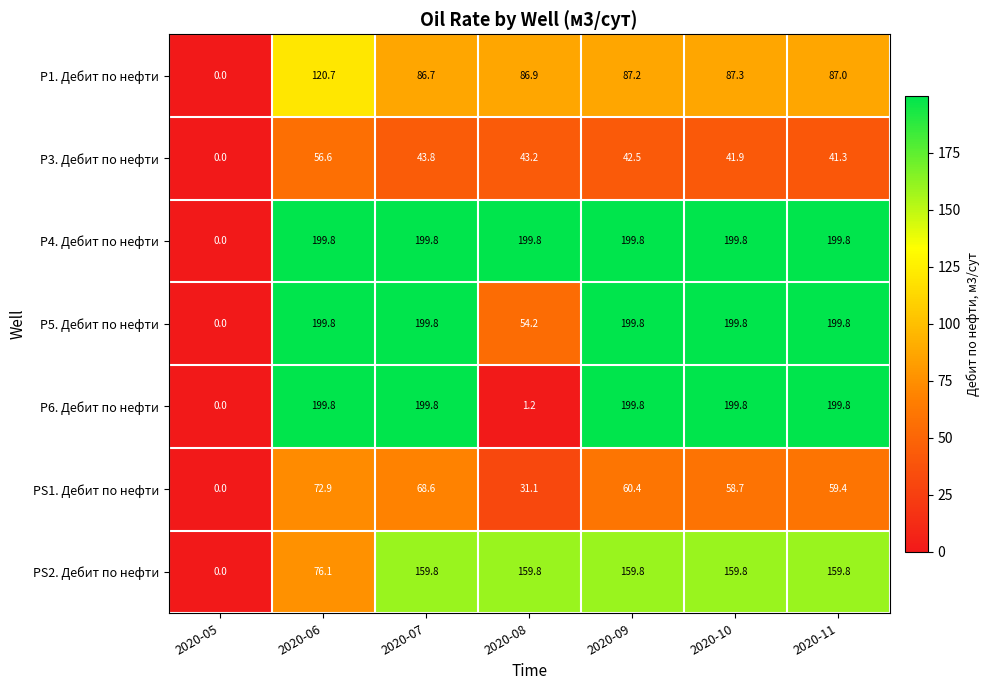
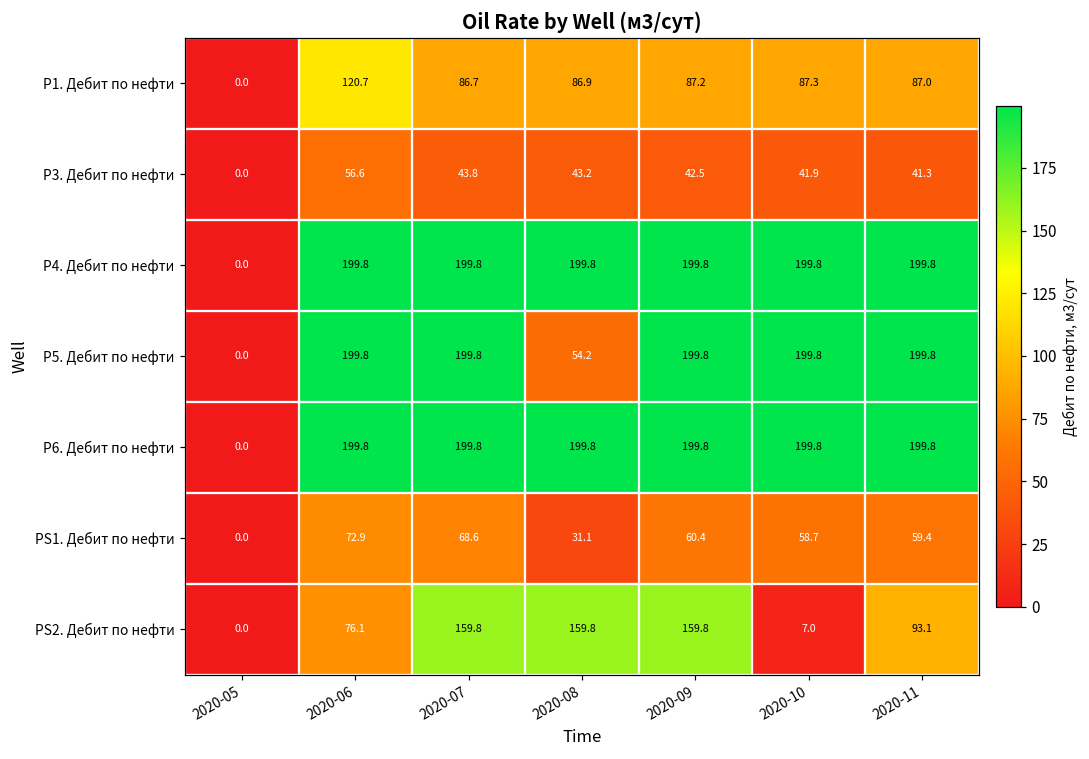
P6. Дебит по нефти, 2020-08: 1.2 -> 199.8
PS2. Дебит по нефти, 2020-10: 159.8 -> 7.0
PS2. Дебит по нефти, 2020-11: 159.8 -> 93.1
